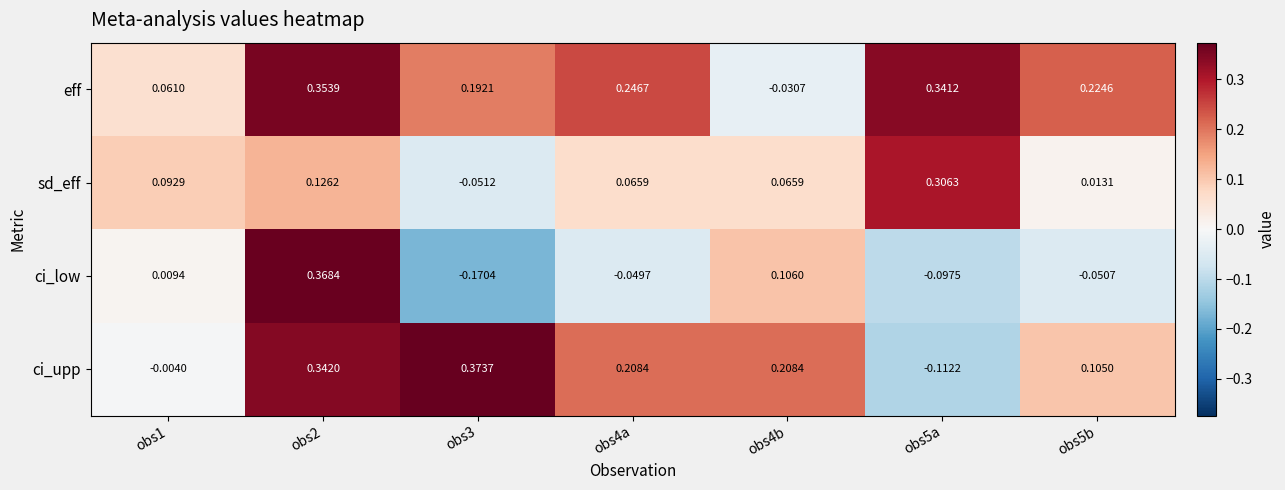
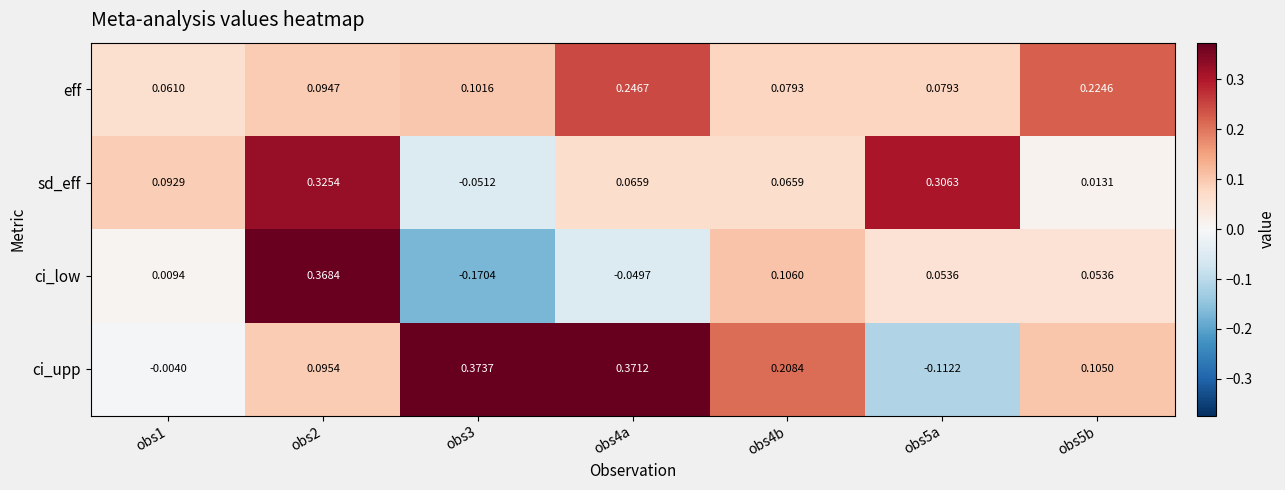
eff, obs2: 0.3539 -> 0.0947
eff, obs3: 0.1921 -> 0.1016
eff, obs4b: -0.0307 -> 0.0793
eff, obs5a: 0.3412 -> 0.0793
sd_eff, obs2: 0.1262 -> 0.3254
ci_low, obs5a: -0.0975 -> 0.0536
ci_low, obs5b: -0.0507 -> 0.0536
ci_upp, obs2: 0.3420 -> 0.0954
ci_upp, obs4a: 0.2084 -> 0.3712
